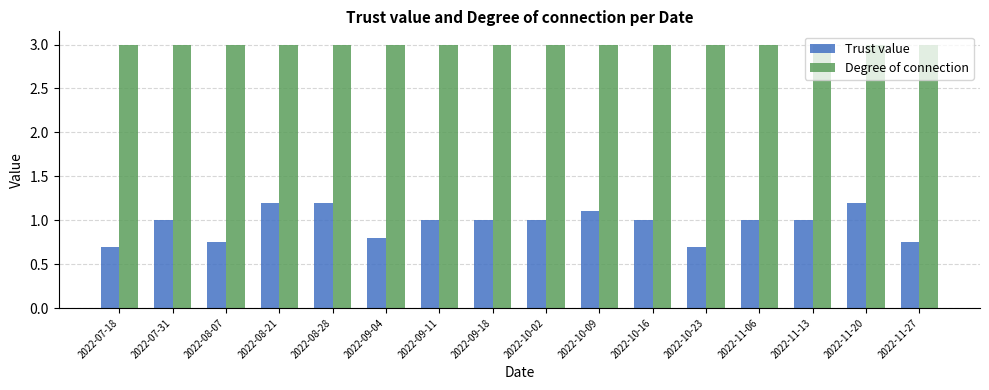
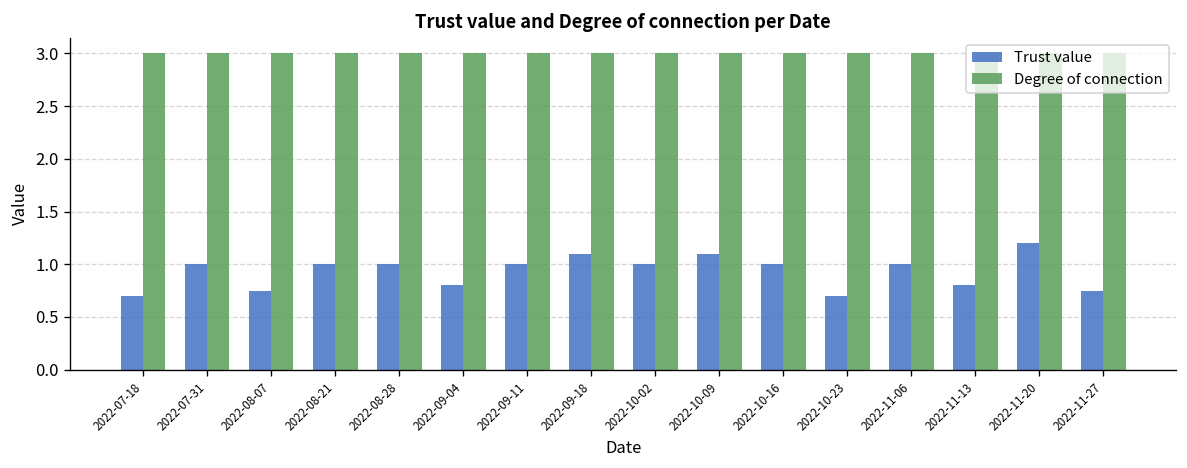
Trust value, 2022-08-21: 1.2 -> 1.0
Trust value, 2022-08-28: 1.2 -> 1.0
Trust value, 2022-09-18: 1.0 -> 1.1
Trust value, 2022-11-13: 1.0 -> 0.8
